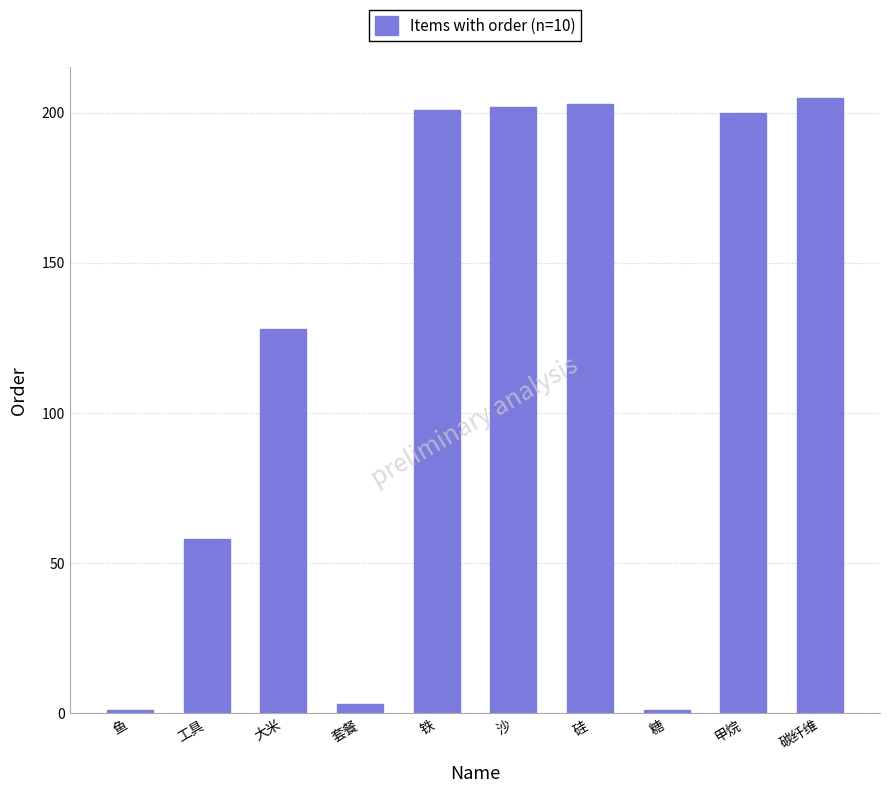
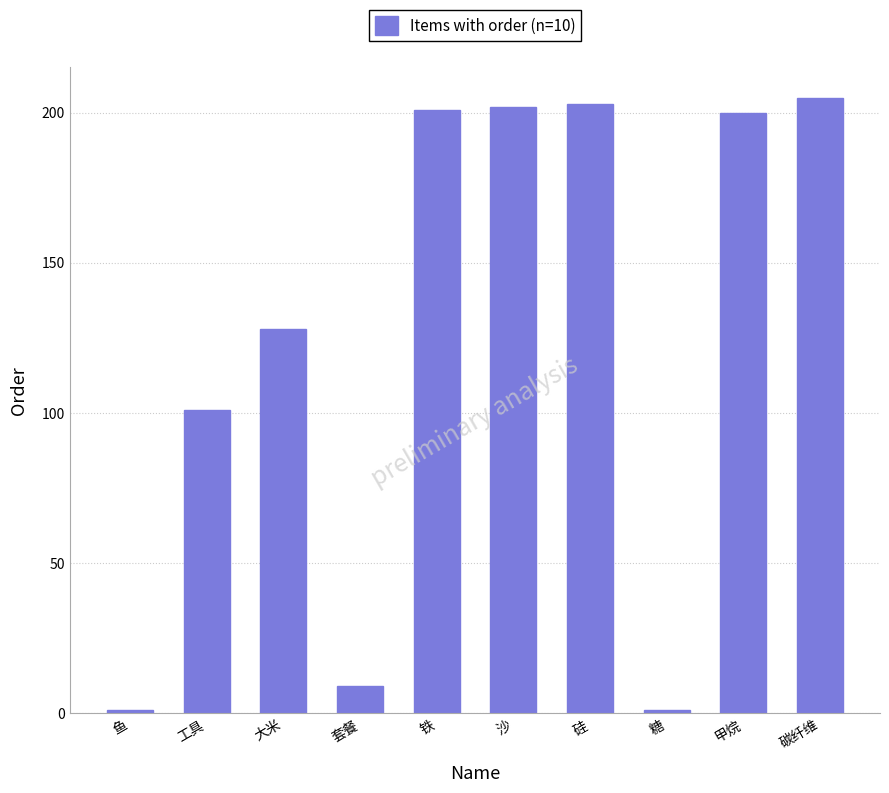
工具: 58 -> 101
套餐: 3 -> 9
